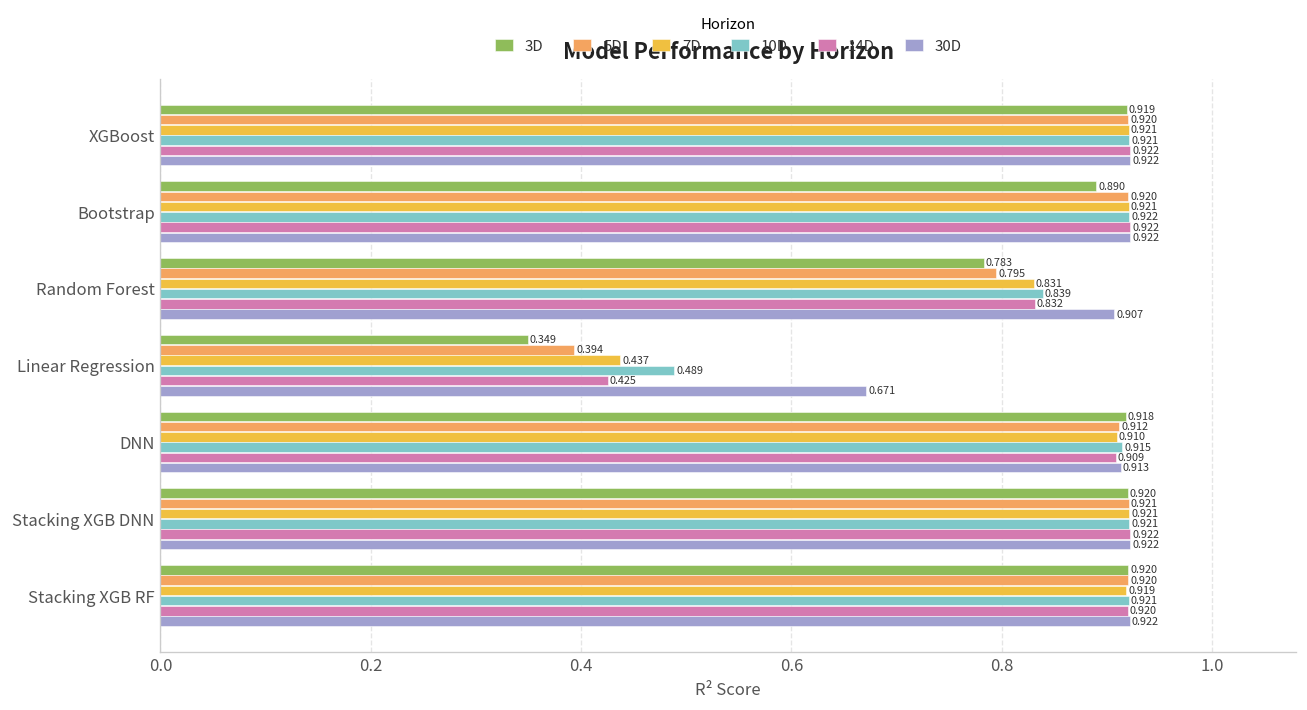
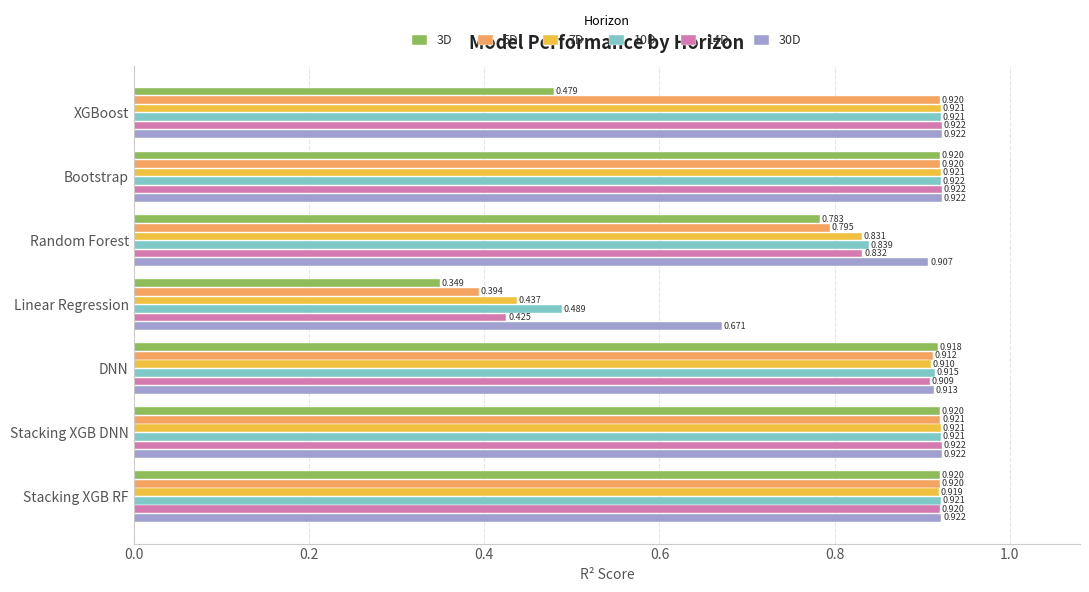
3D, XGBoost: 0.919 -> 0.479
3D, Bootstrap: 0.890 -> 0.920
